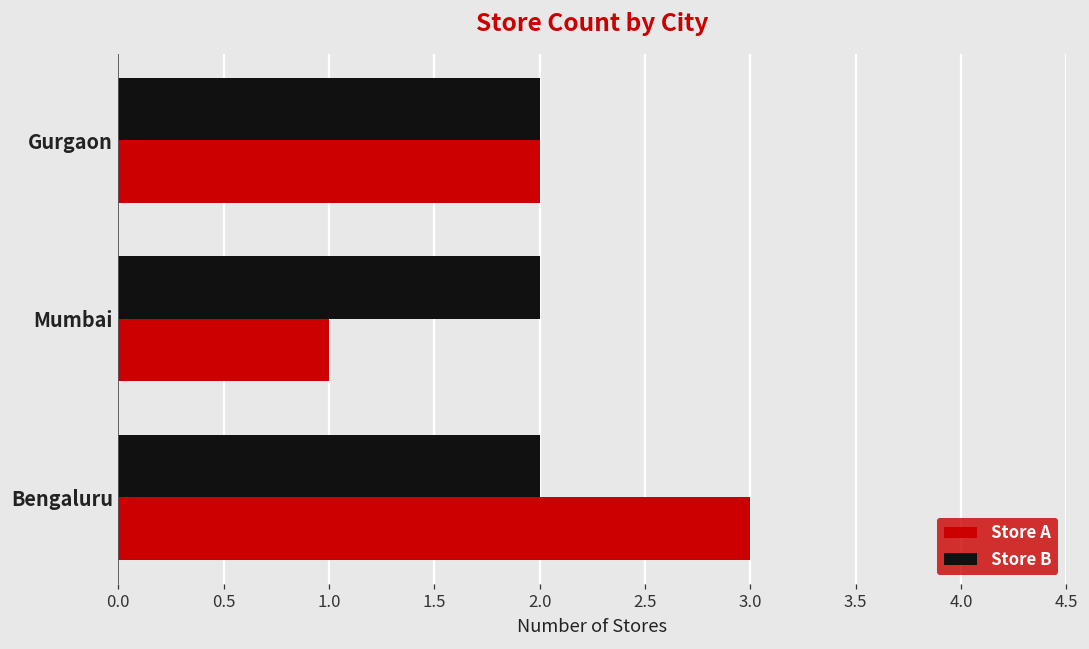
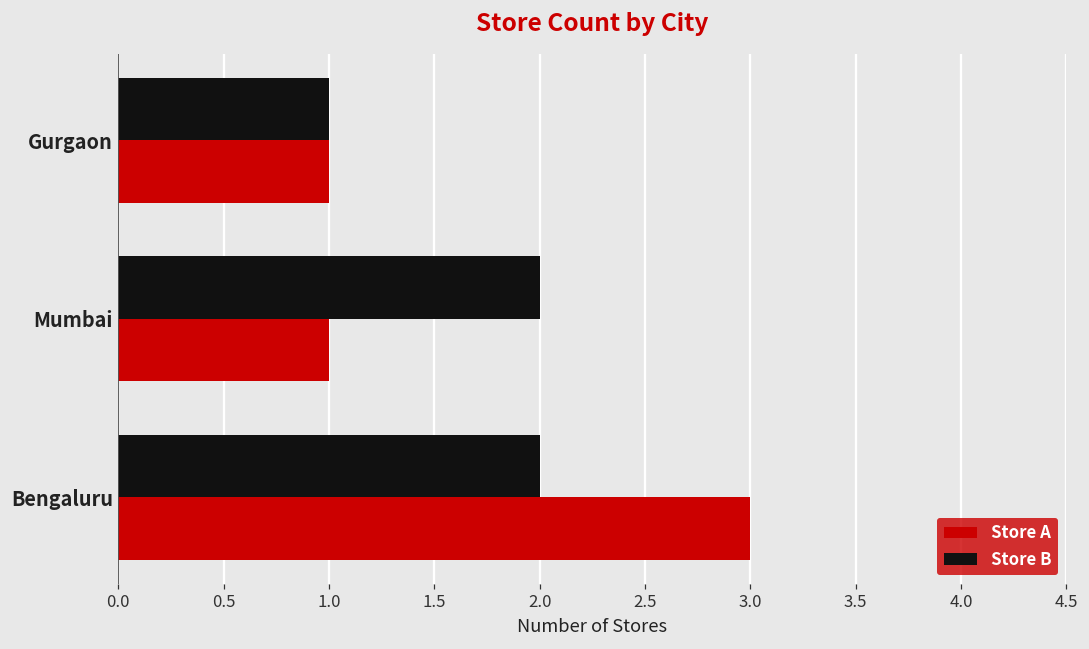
Store B, Gurgaon: 2 -> 1
Store A, Gurgaon: 2 -> 1
